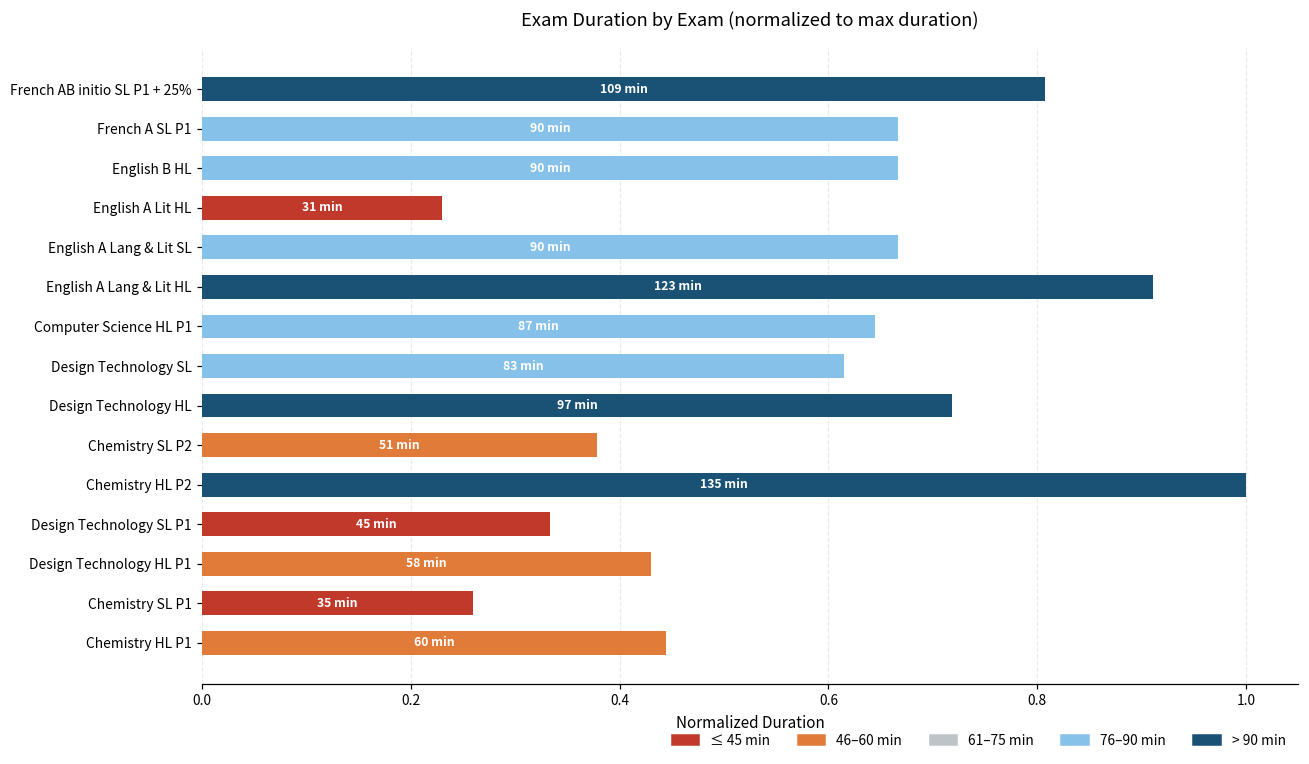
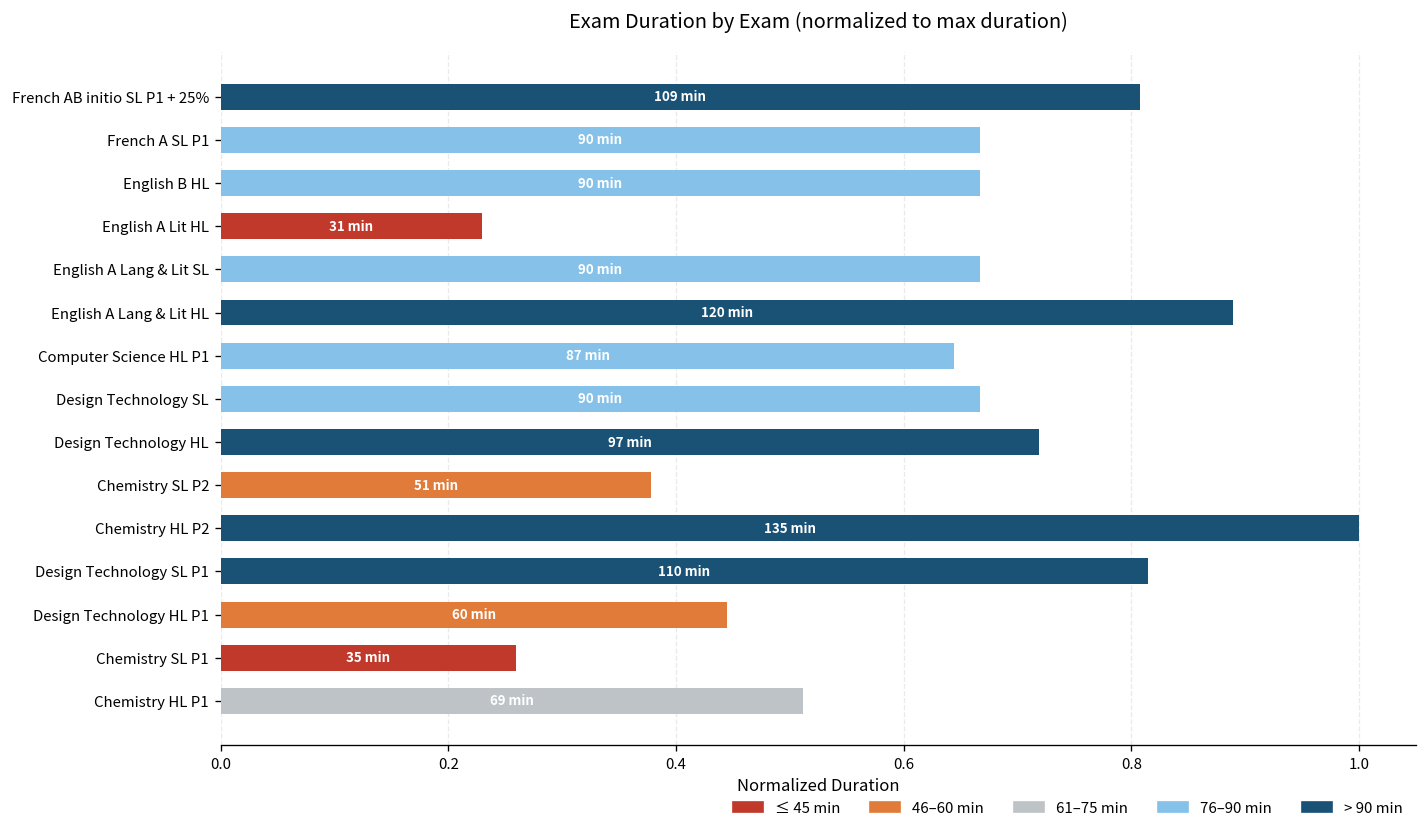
English A Lang & Lit HL: 123 -> 120
Design Technology SL: 83 -> 90
Design Technology SL P1: 45 -> 110
Design Technology HL P1: 58 -> 60
Chemistry HL P1: 60 -> 69
